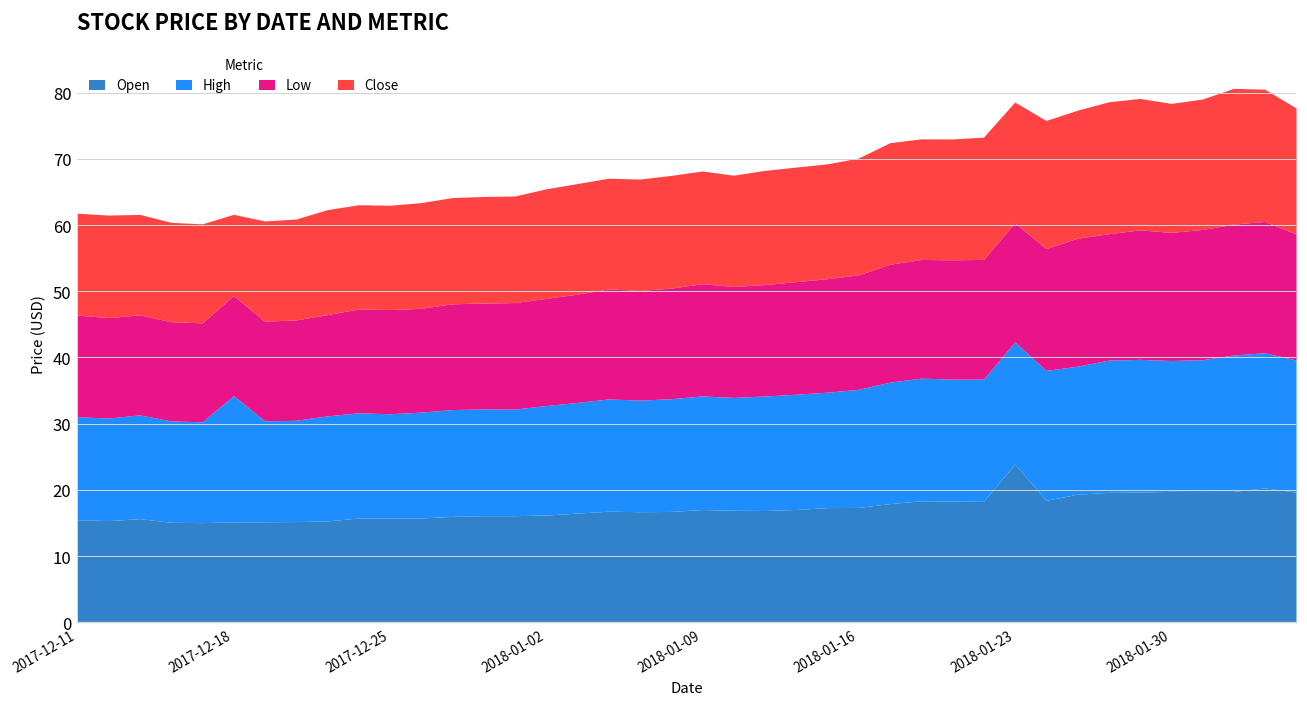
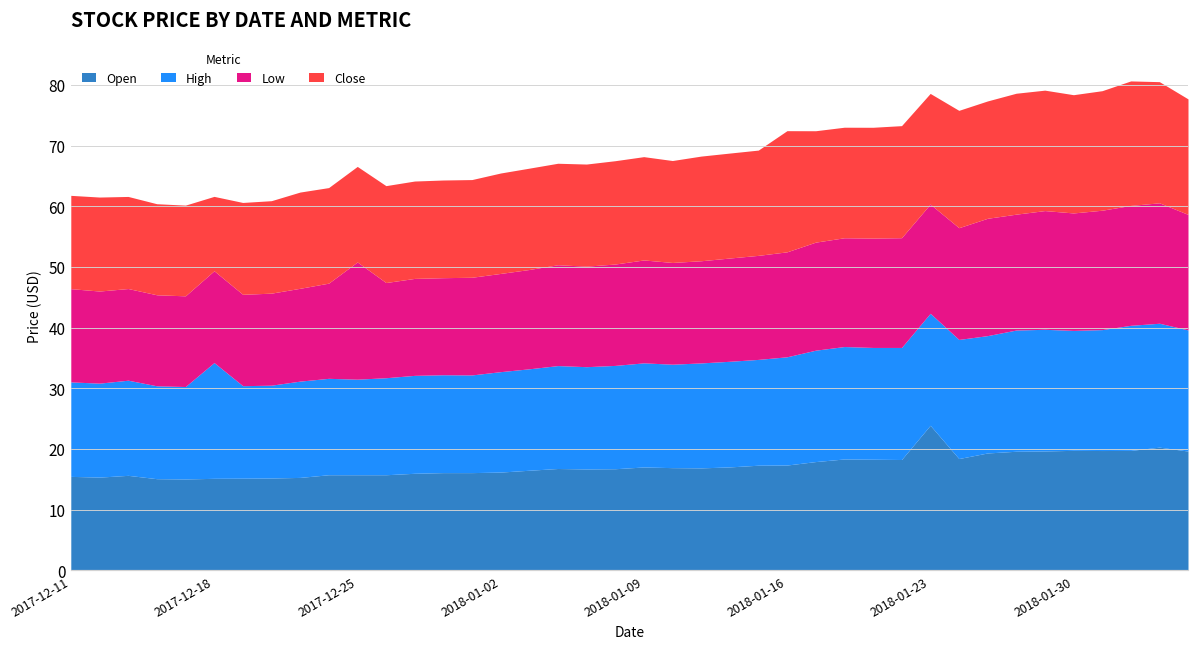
Low, 2017-12-25: 16 -> 19
Close, 2018-01-16: 18 -> 20
